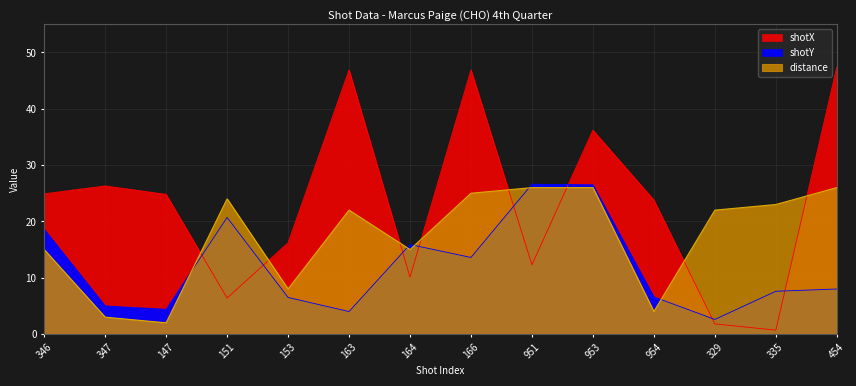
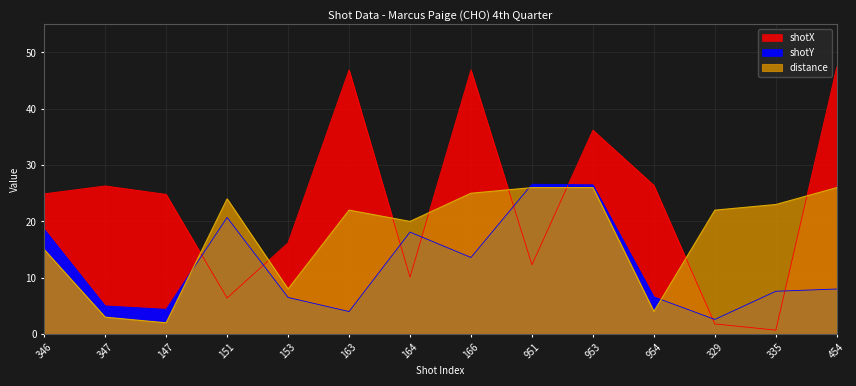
shotY, 164: 16 -> 18
distance, 164: 15 -> 20
shotX, 954: 24 -> 26
